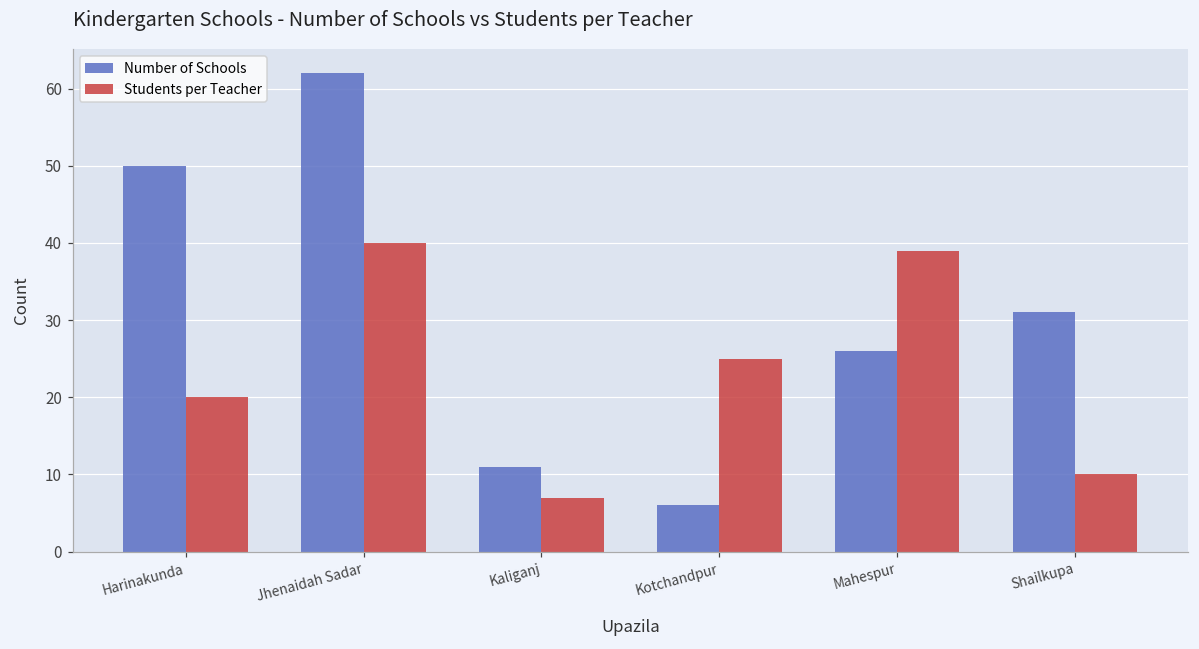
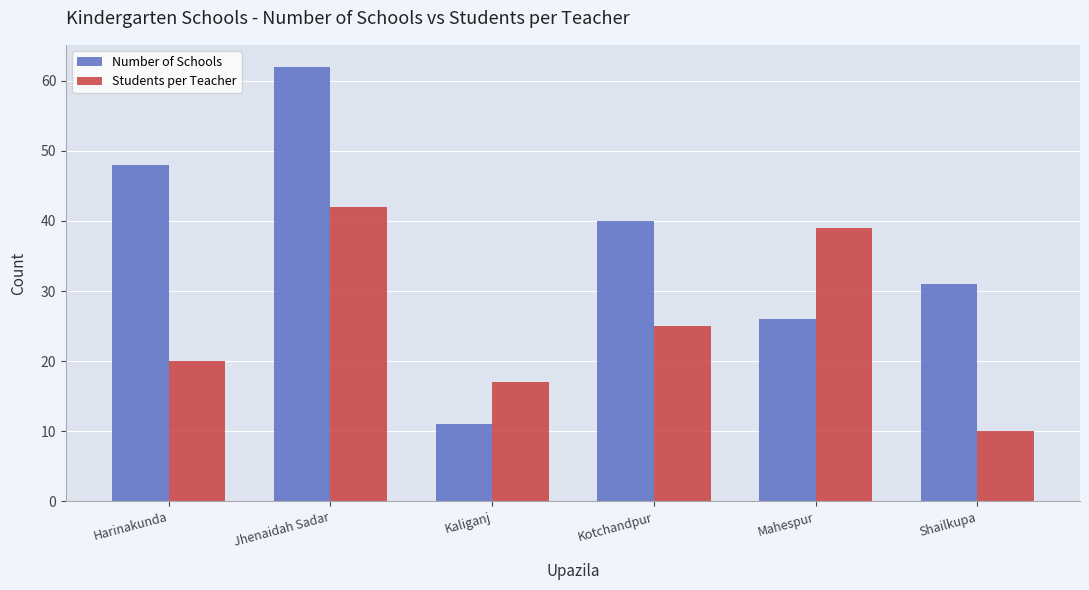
Number of Schools, Harinakunda: 50 -> 48
Students per Teacher, Jhenaidah Sadar: 40 -> 42
Students per Teacher, Kaliganj: 7 -> 17
Number of Schools, Kotchandpur: 6 -> 40
